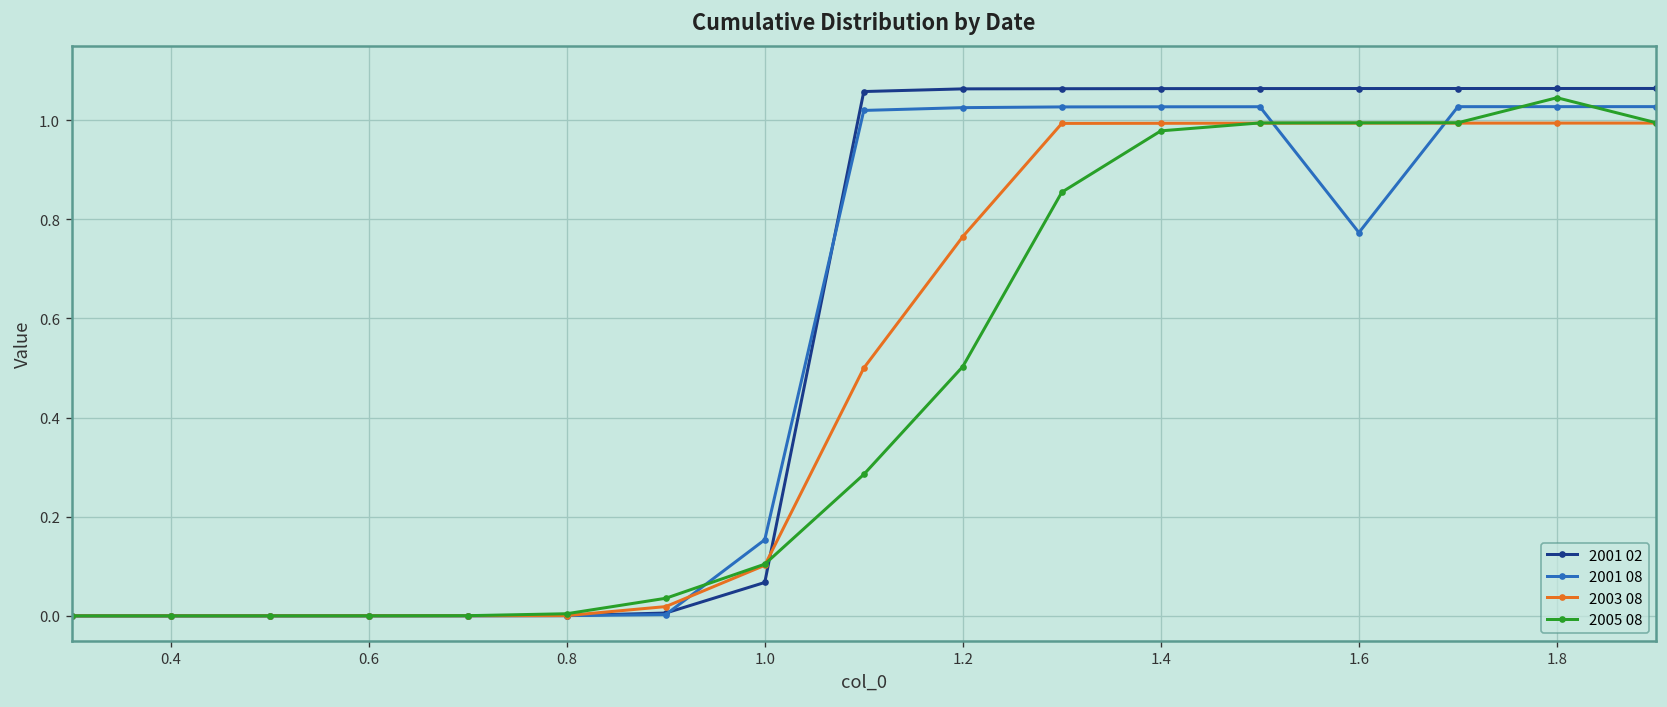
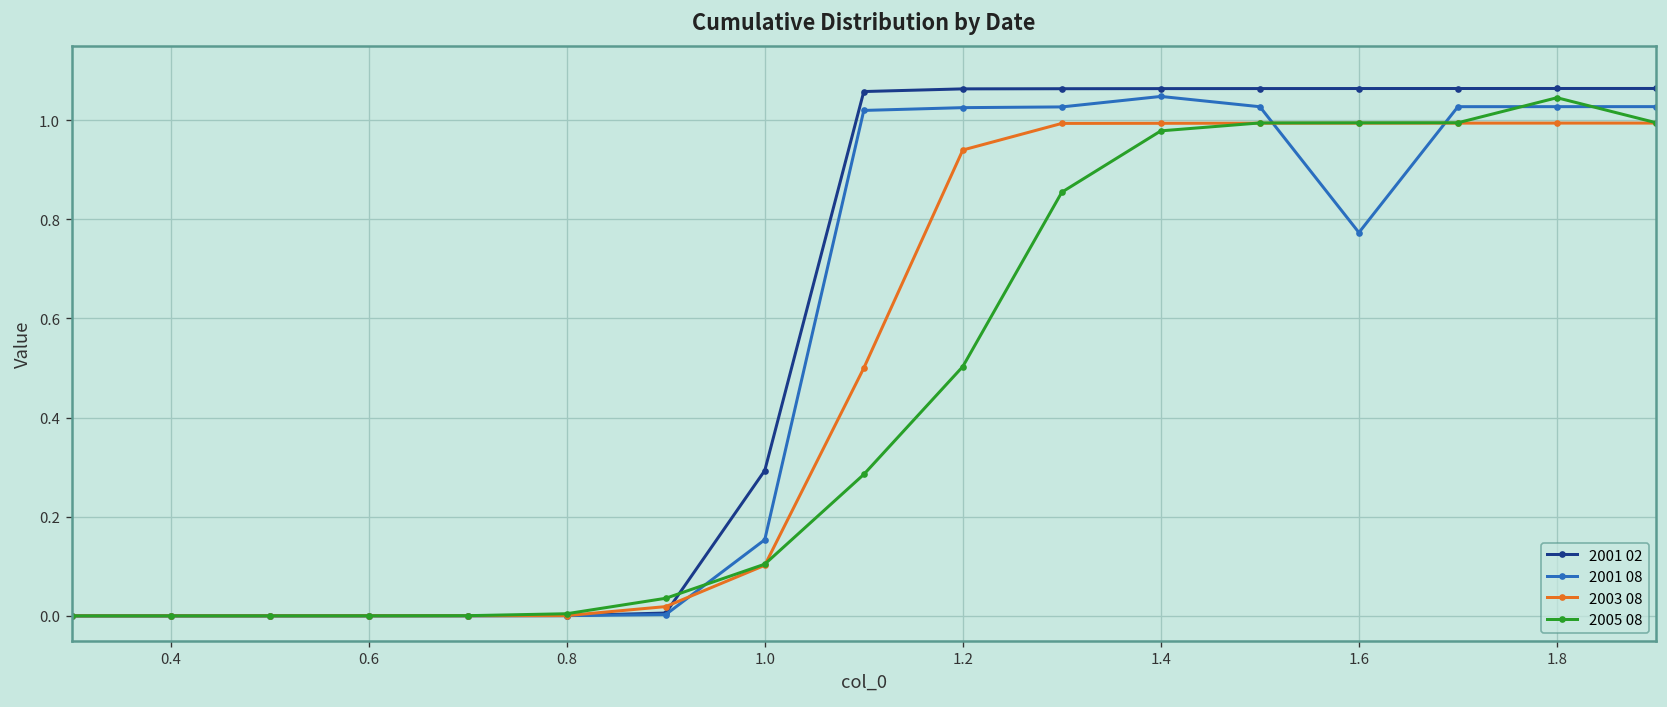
2001 02, 1.0: 0.07 -> 0.29
2003 08, 1.2: 0.76 -> 0.94
2001 08, 1.4: 1.03 -> 1.05
